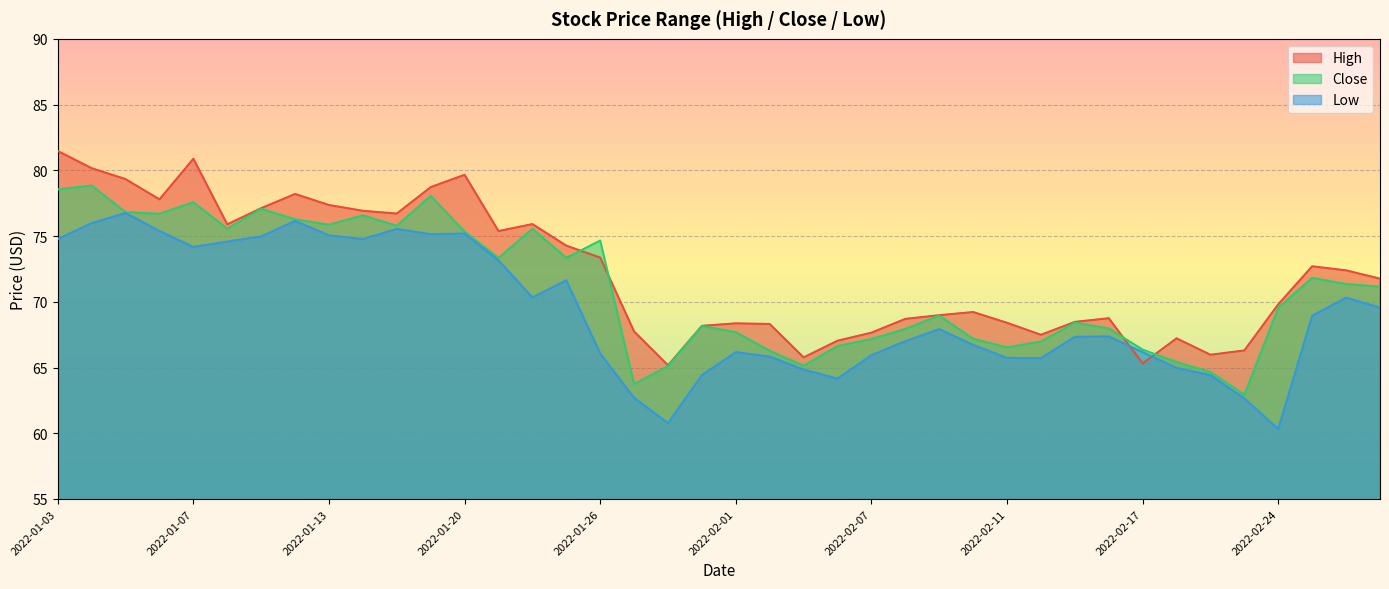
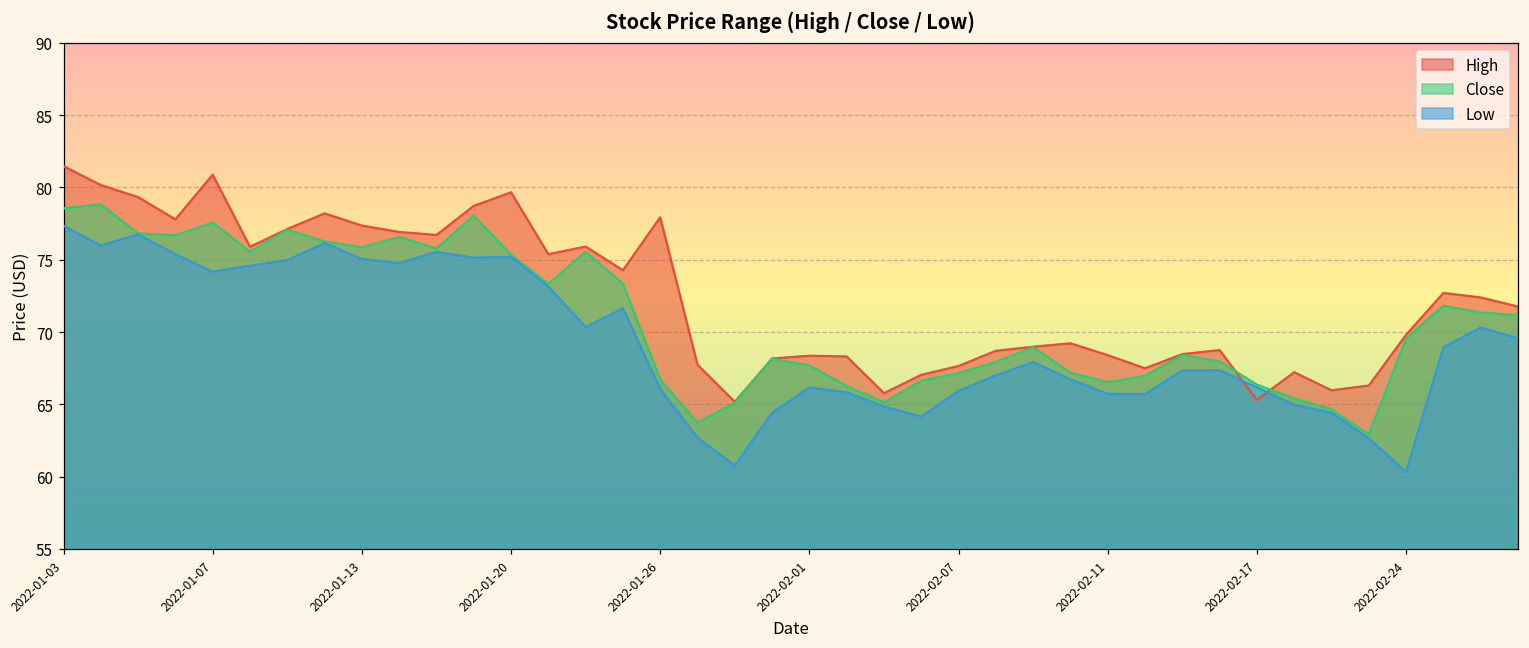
Low, 2022-01-03: 74.8 -> 77.4
High, 2022-01-26: 73.4 -> 77.9
Close, 2022-01-26: 74.7 -> 66.7
